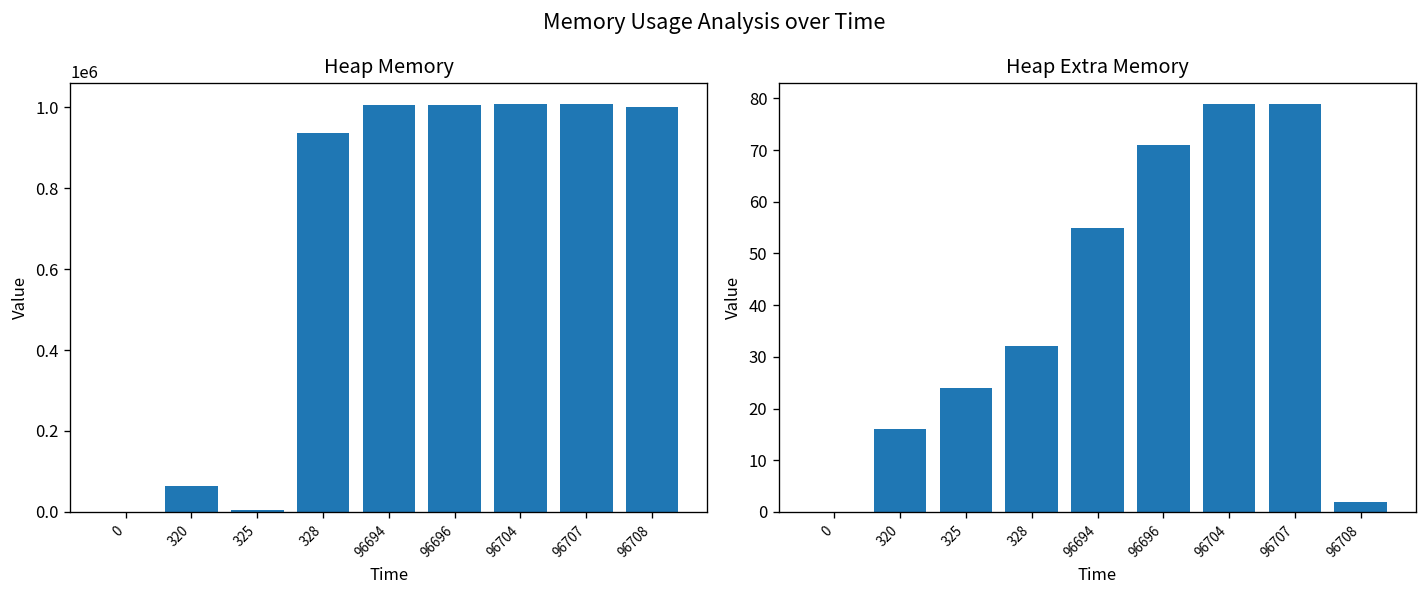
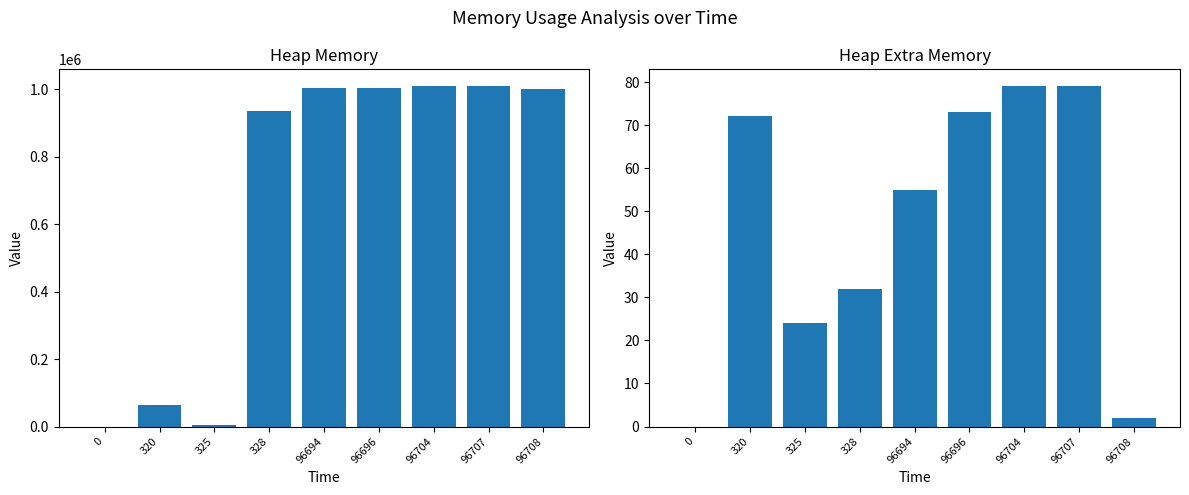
Heap Extra Memory, 320: 16 -> 72
Heap Extra Memory, 96696: 71 -> 73
